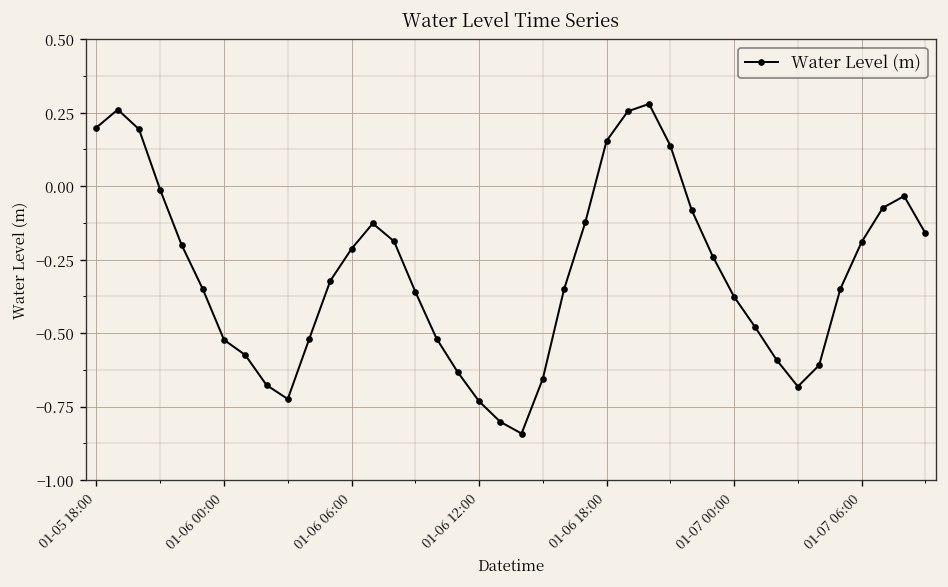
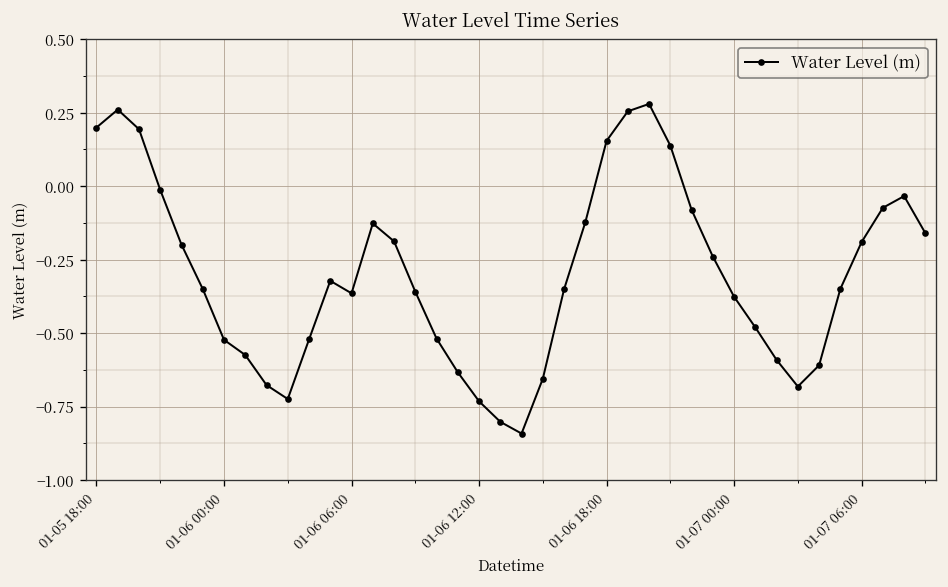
01-06 06:00: -0.21 -> -0.36
